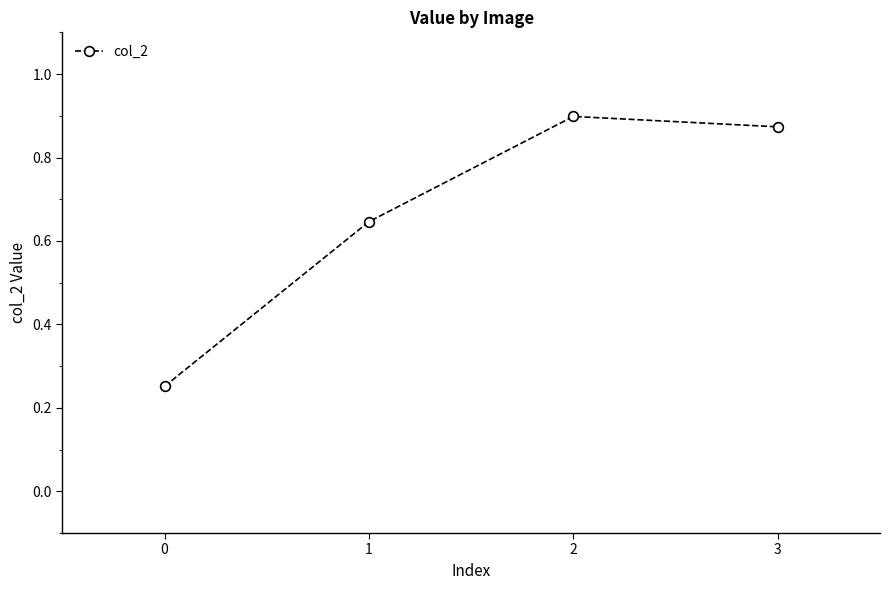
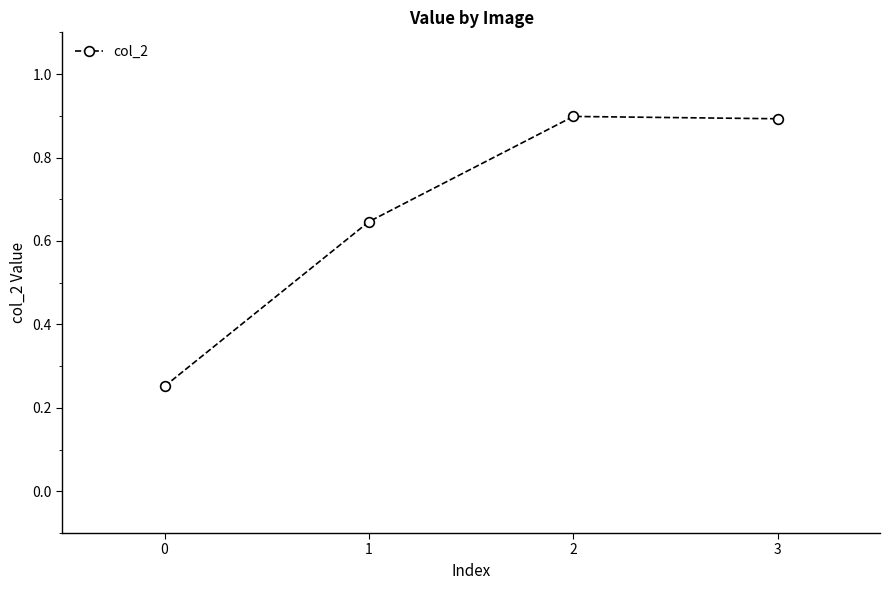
3: 0.87 -> 0.89
